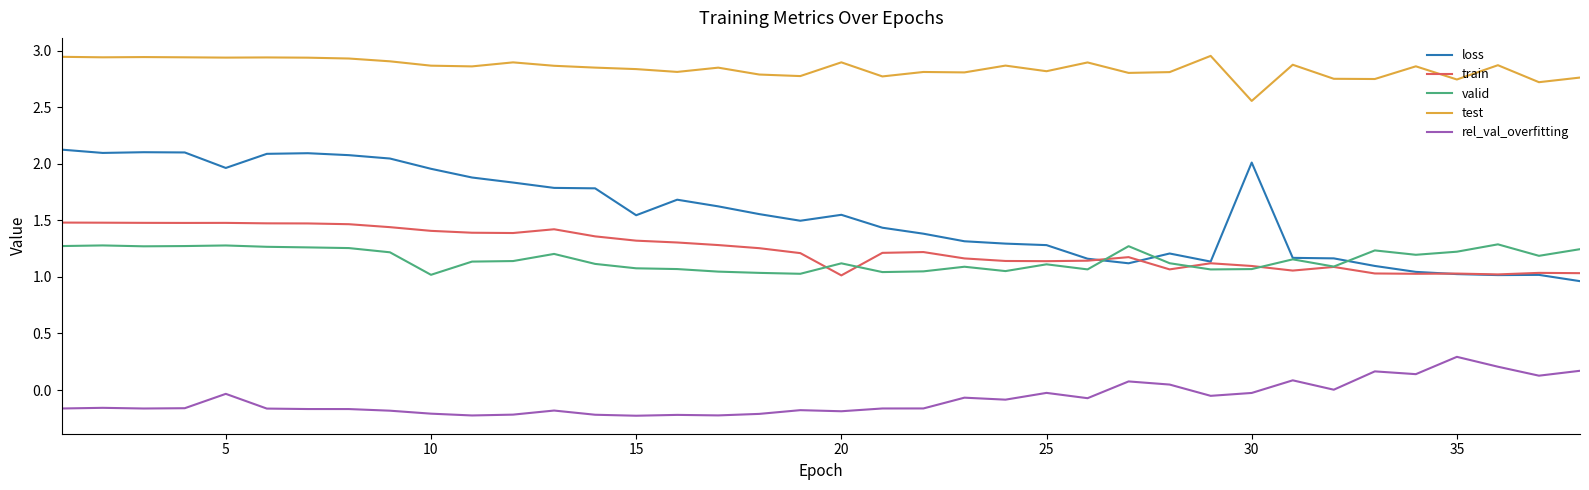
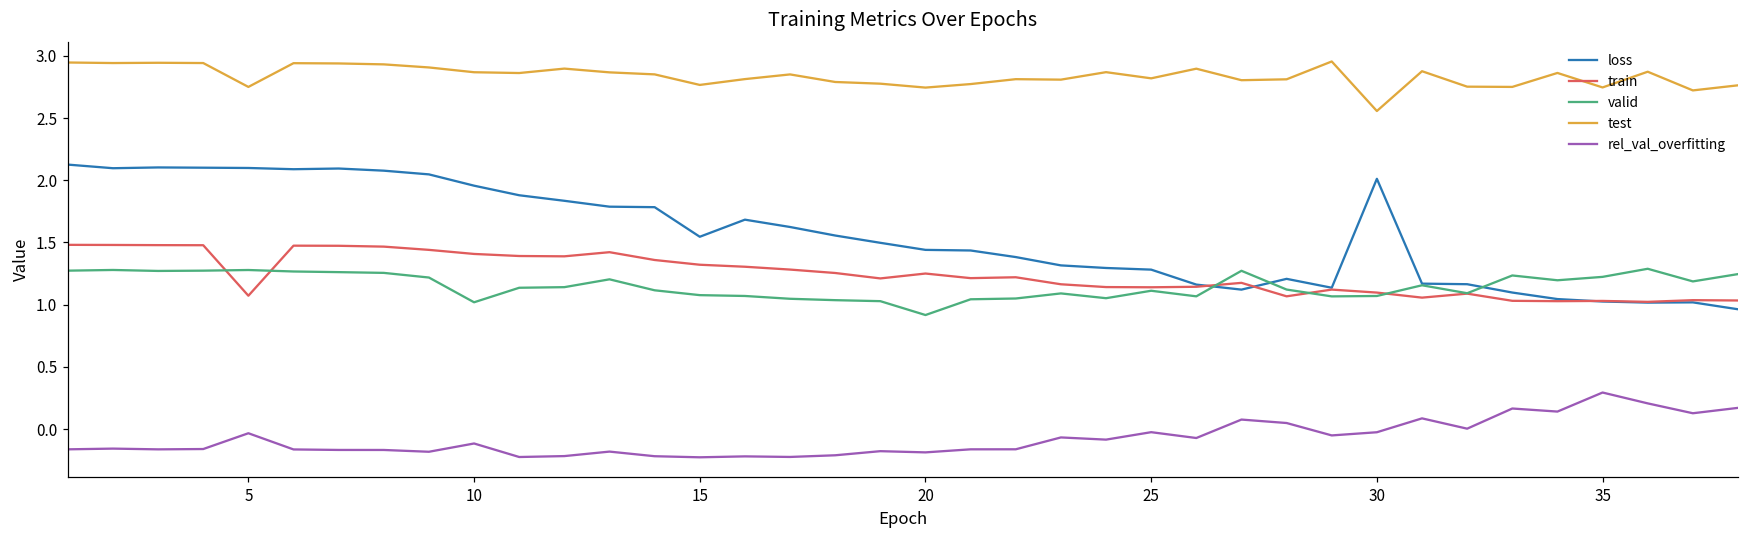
loss, 5: 1.96 -> 2.10
train, 5: 1.48 -> 1.07
test, 5: 2.94 -> 2.75
rel_val_overfitting, 10: -0.21 -> -0.12
test, 15: 2.84 -> 2.77
loss, 20: 1.55 -> 1.44
train, 20: 1.01 -> 1.25
valid, 20: 1.12 -> 0.92
test, 20: 2.90 -> 2.74
